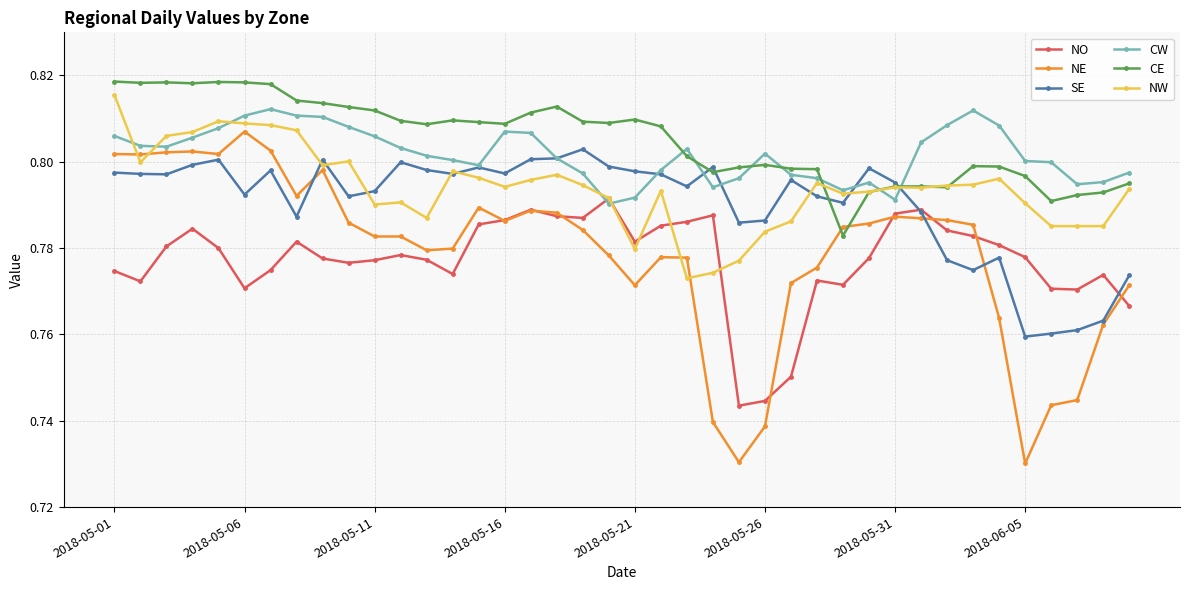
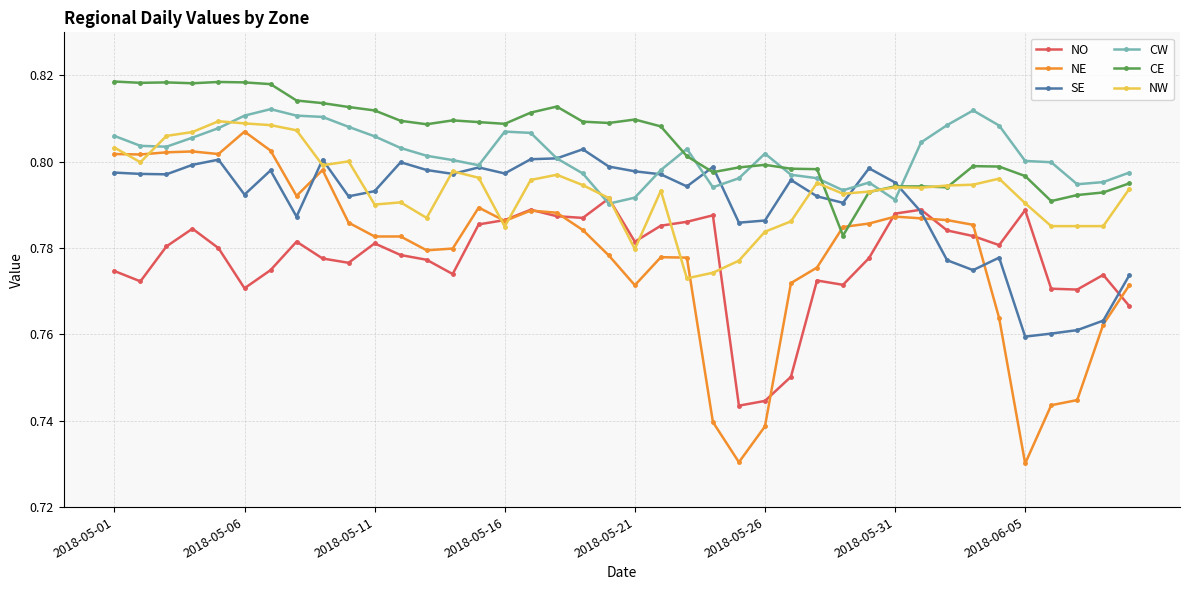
NW, 2018-05-01: 0.816 -> 0.803
NO, 2018-05-11: 0.777 -> 0.781
NW, 2018-05-16: 0.794 -> 0.785
NO, 2018-06-05: 0.778 -> 0.789
